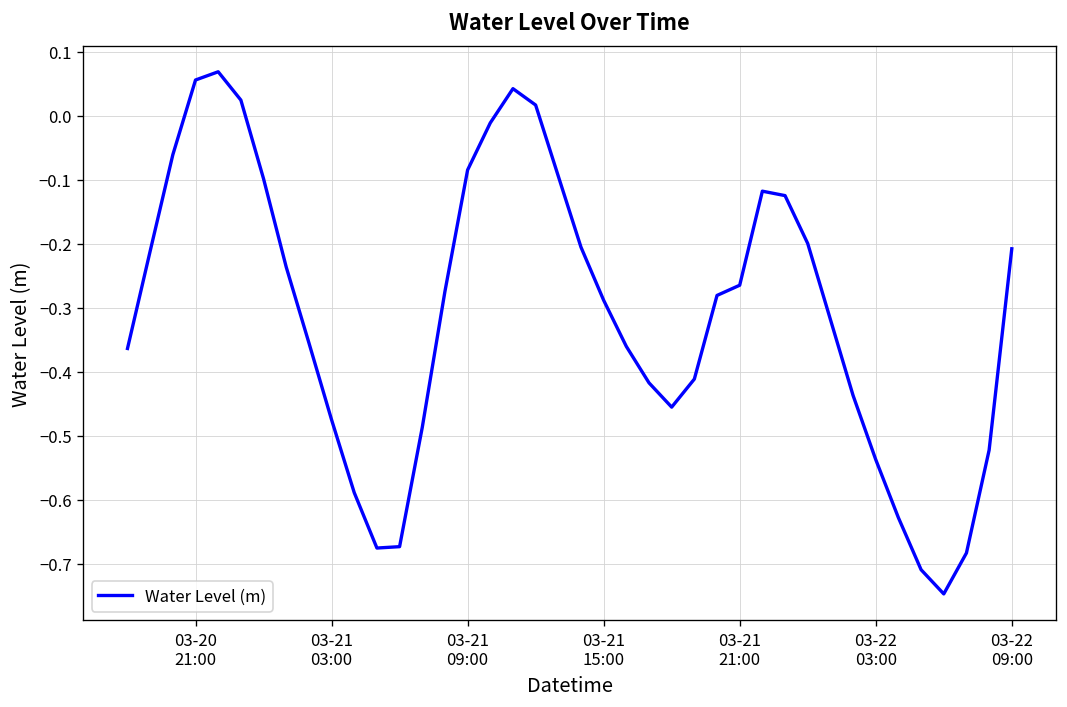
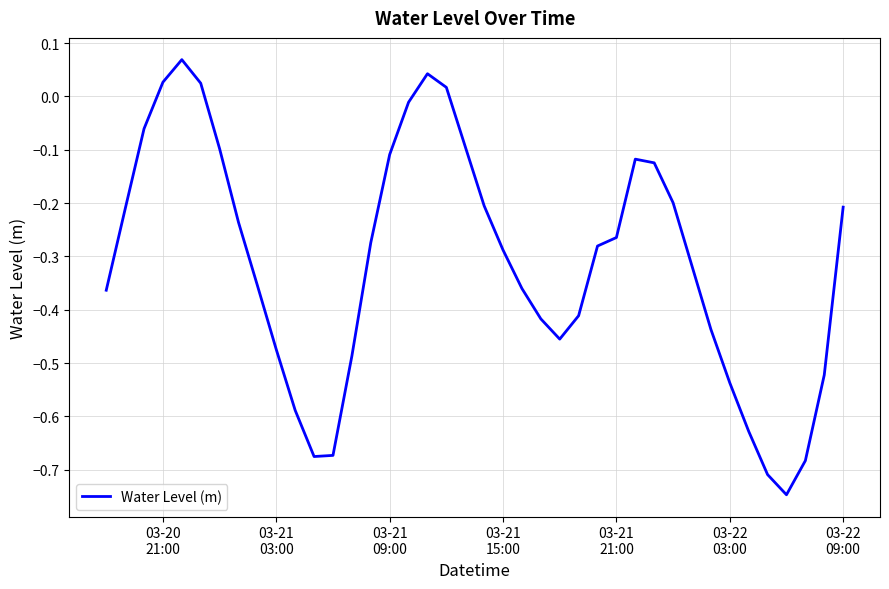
03-20 21:00: 0.06 -> 0.03
03-21 09:00: -0.08 -> -0.11
